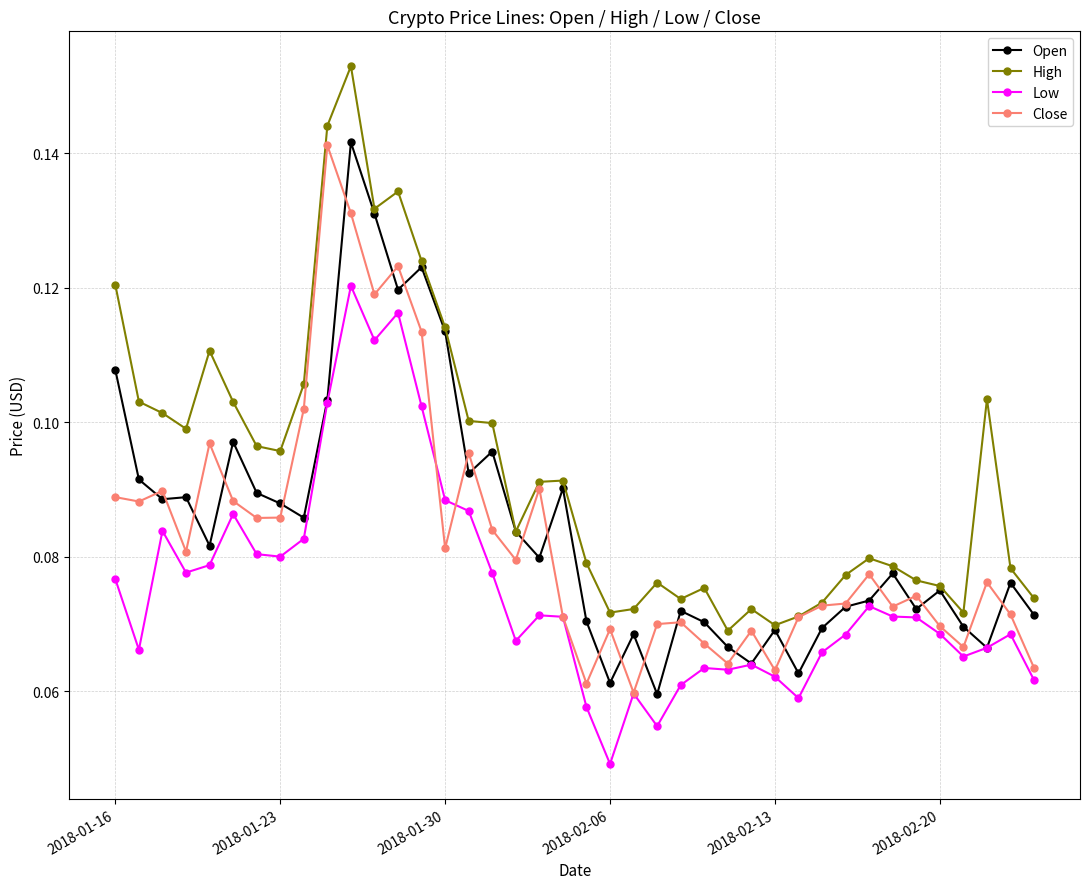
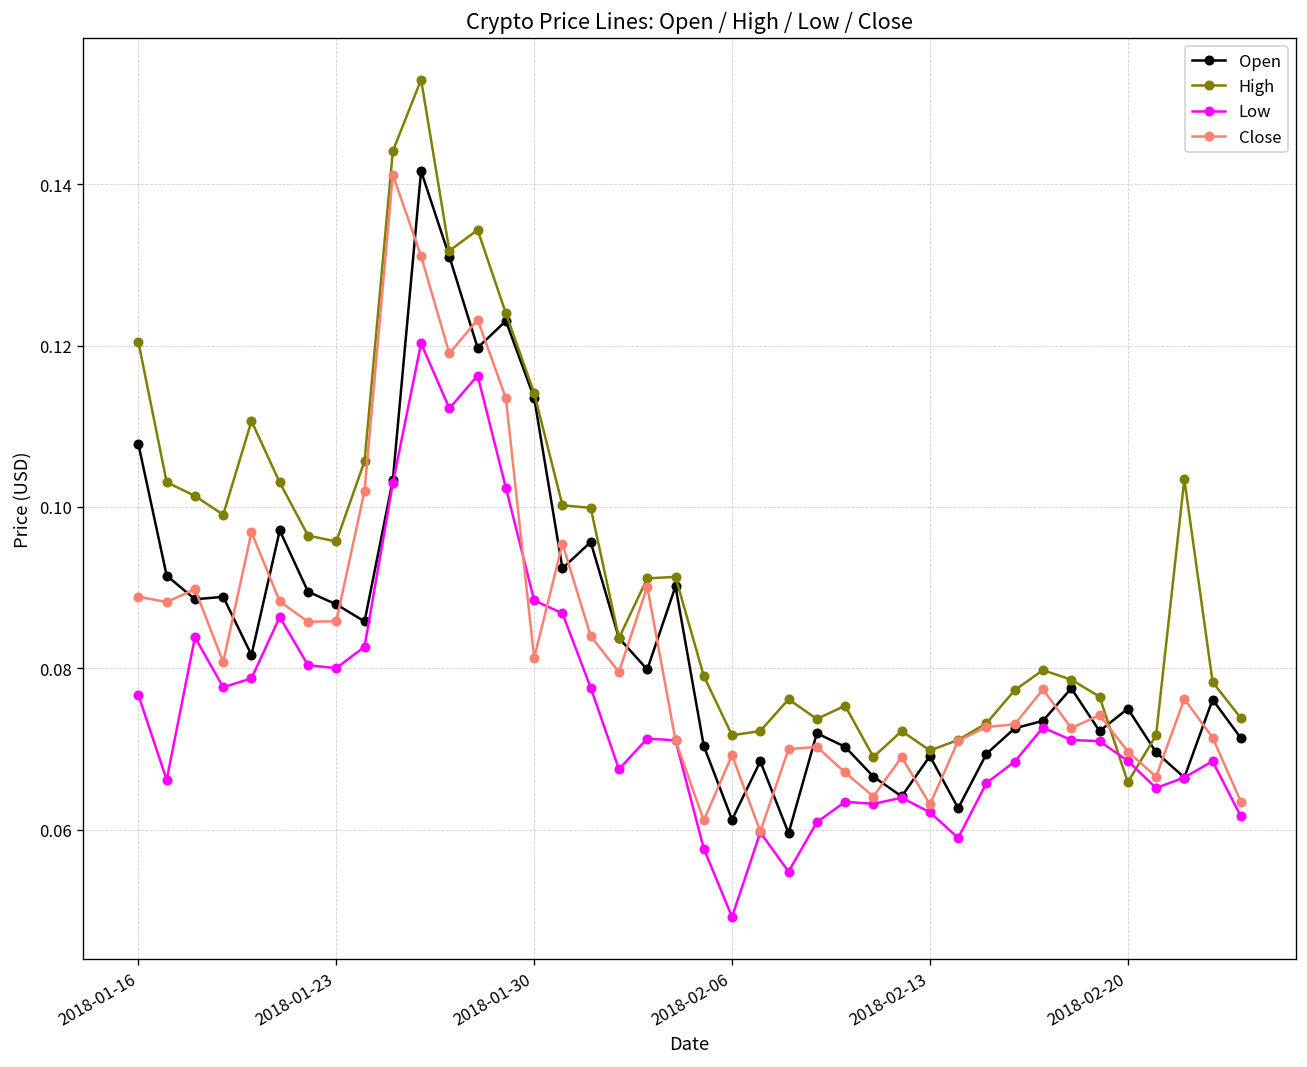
High, 2018-02-20: 0.076 -> 0.066
